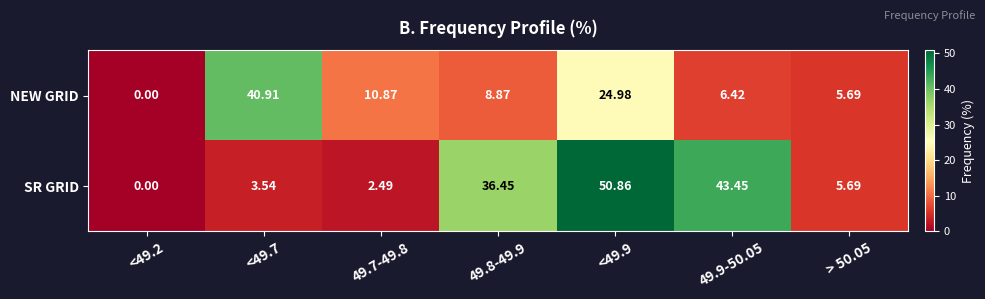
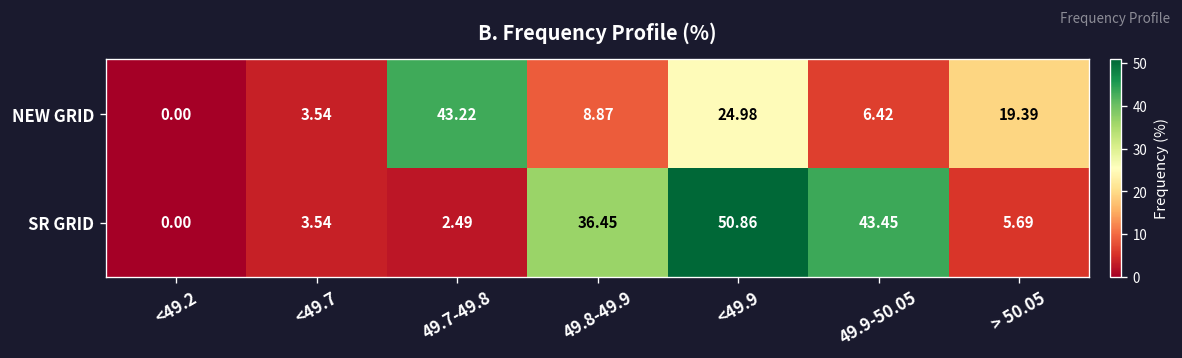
NEW GRID, <49.7: 40.91 -> 3.54
NEW GRID, 49.7-49.8: 10.87 -> 43.22
NEW GRID, > 50.05: 5.69 -> 19.39
